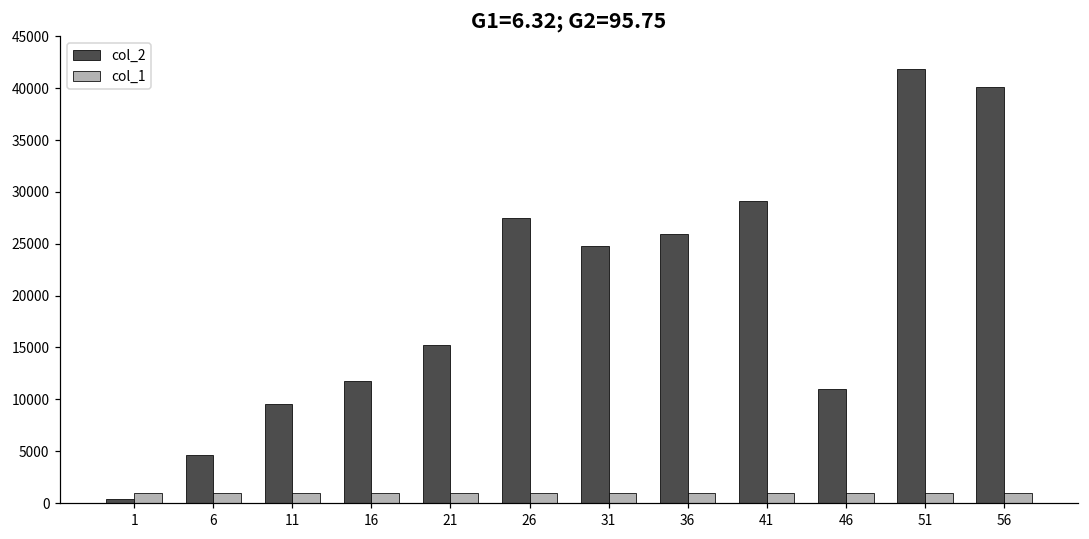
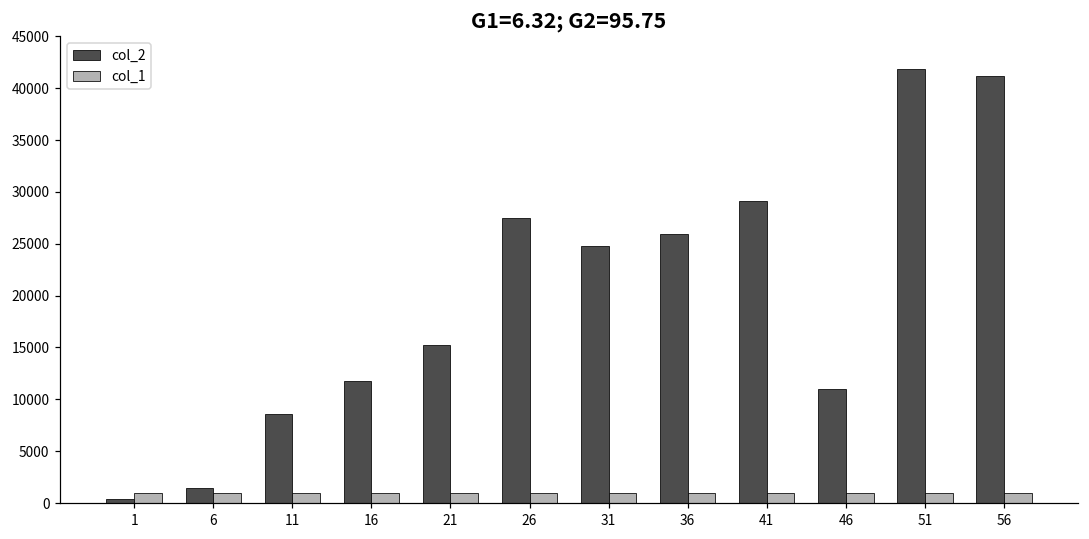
col_2, 6: 5000 -> 1000
col_2, 11: 10000 -> 9000
col_2, 56: 40000 -> 41000
